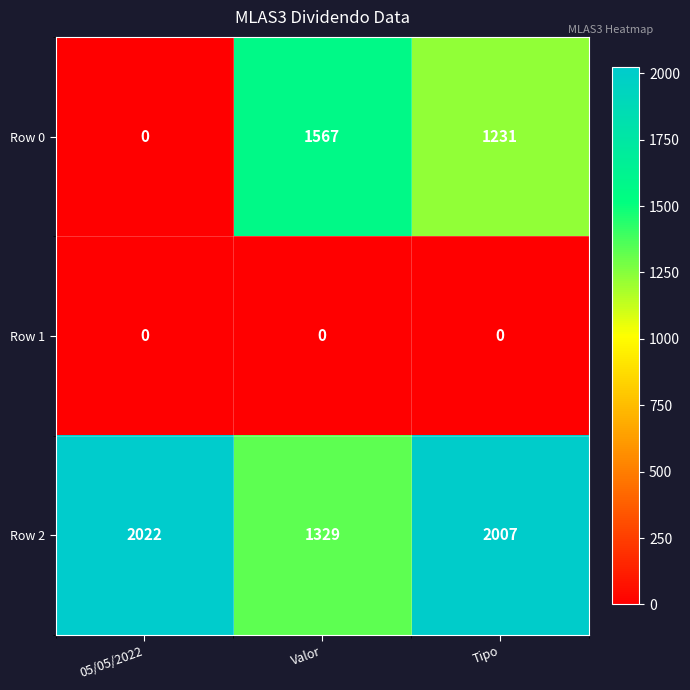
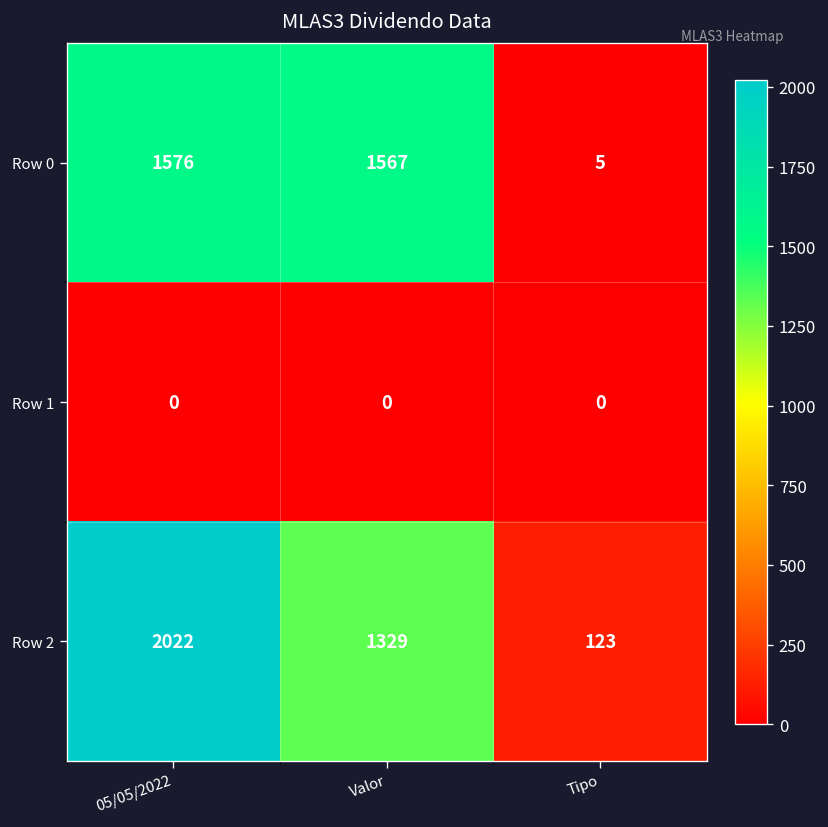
Row 0, 05/05/2022: 0 -> 1576
Row 0, Tipo: 1231 -> 5
Row 2, Tipo: 2007 -> 123
